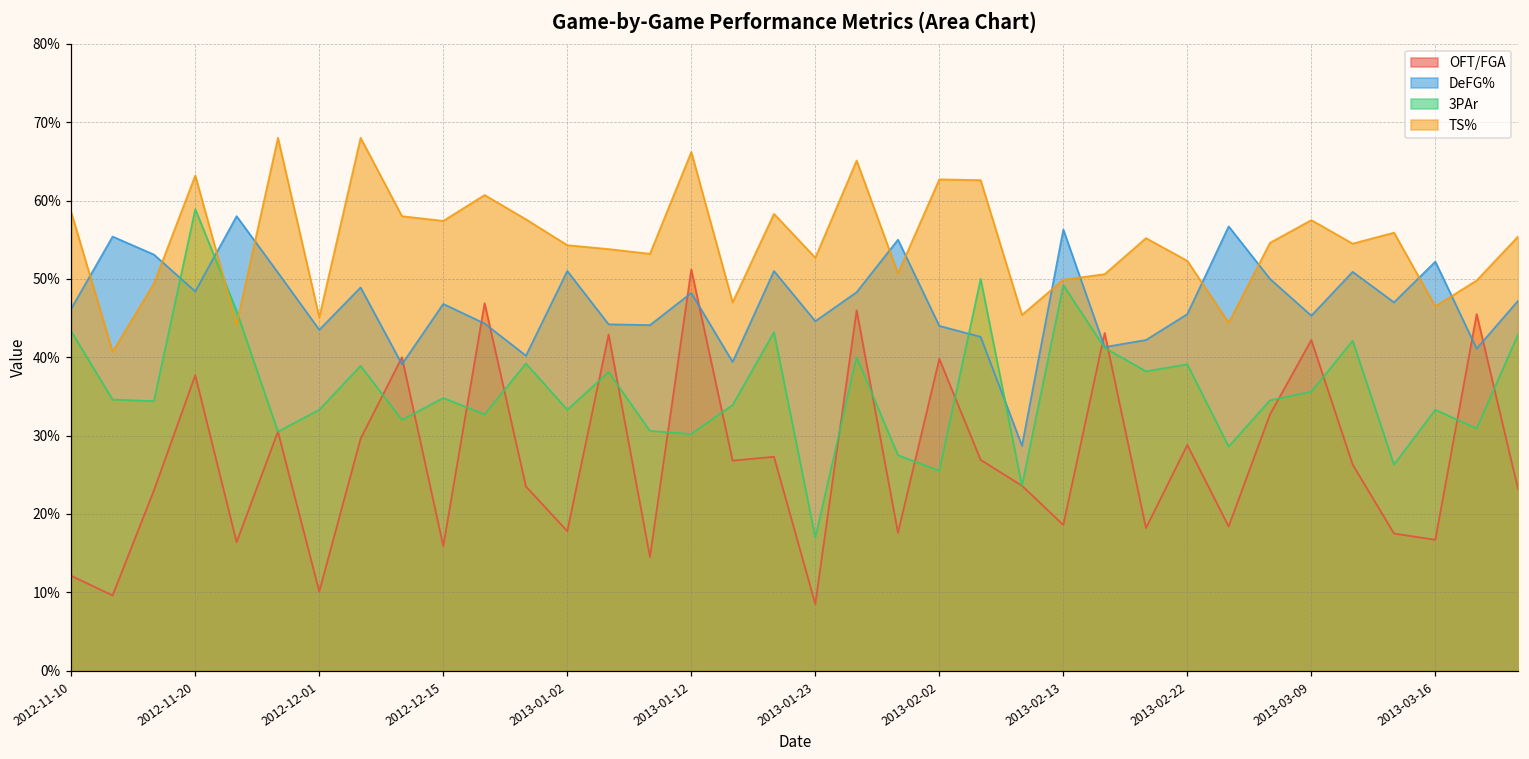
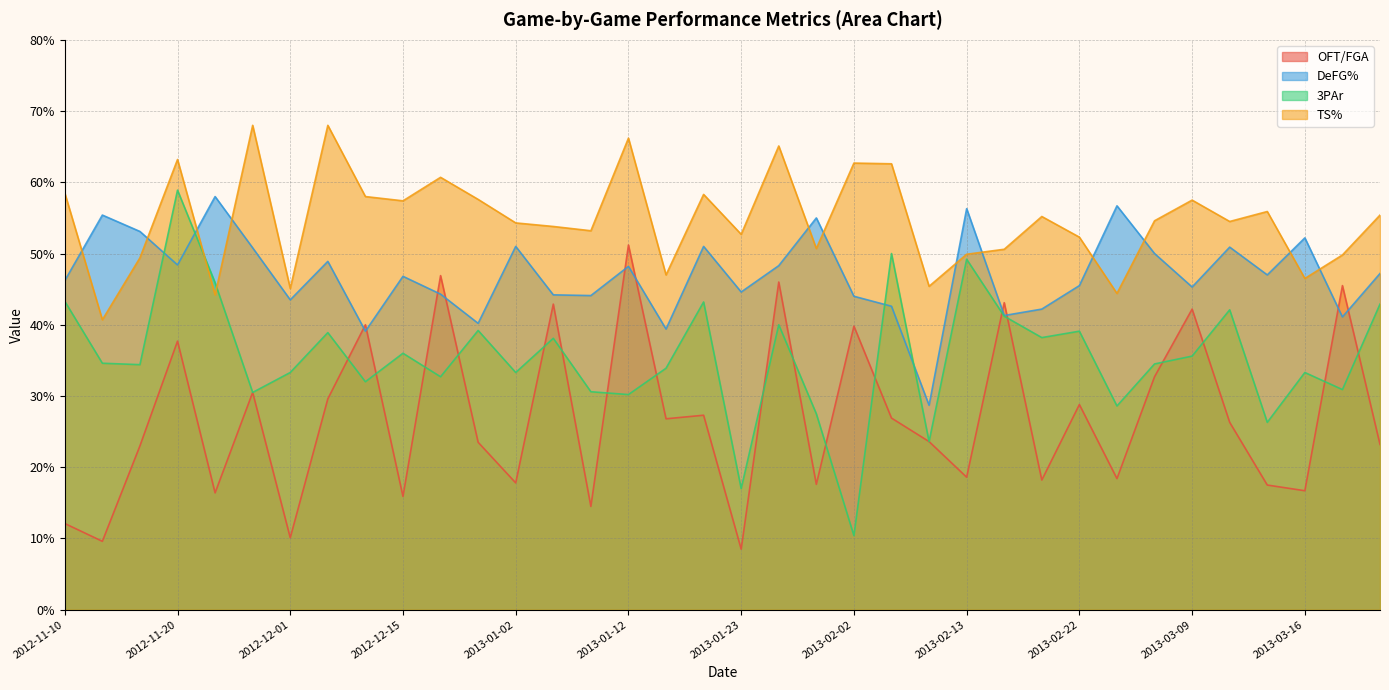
3PAr, 2012-12-15: 35% -> 36%
3PAr, 2013-02-02: 26% -> 10%
